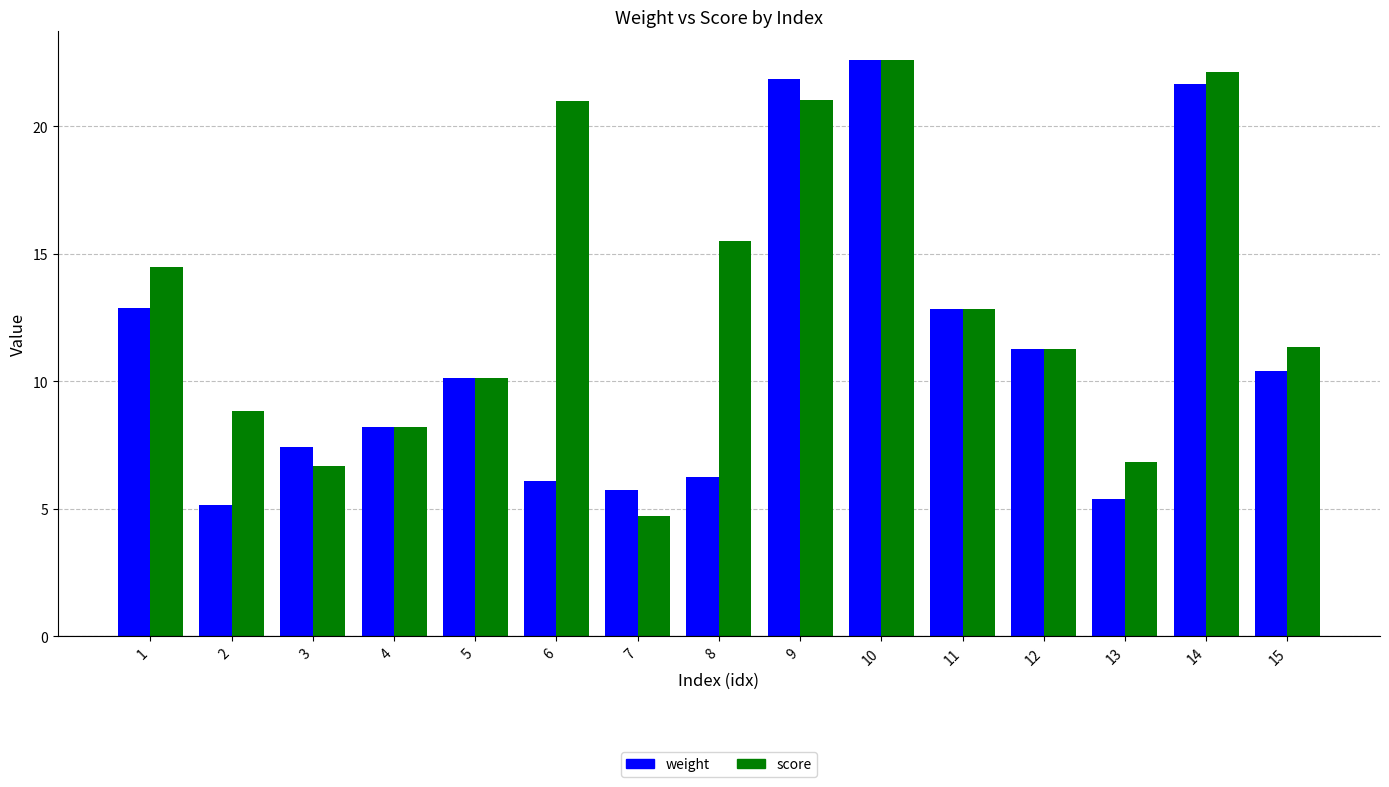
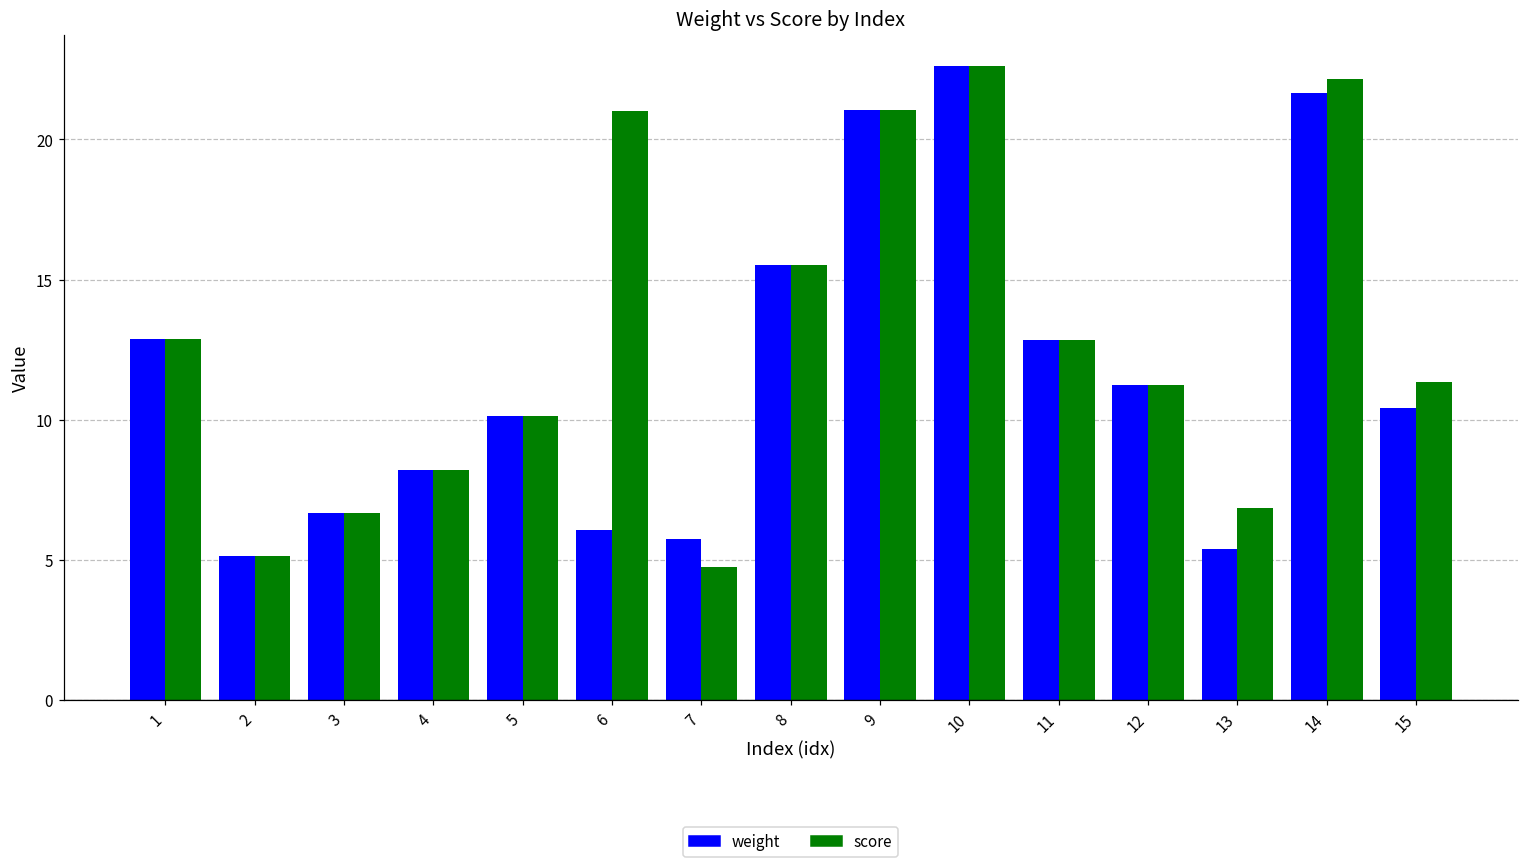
score, 1: 14.5 -> 12.9
score, 2: 8.8 -> 5.1
weight, 3: 7.4 -> 6.7
weight, 8: 6.2 -> 15.5
weight, 9: 21.9 -> 21.1
